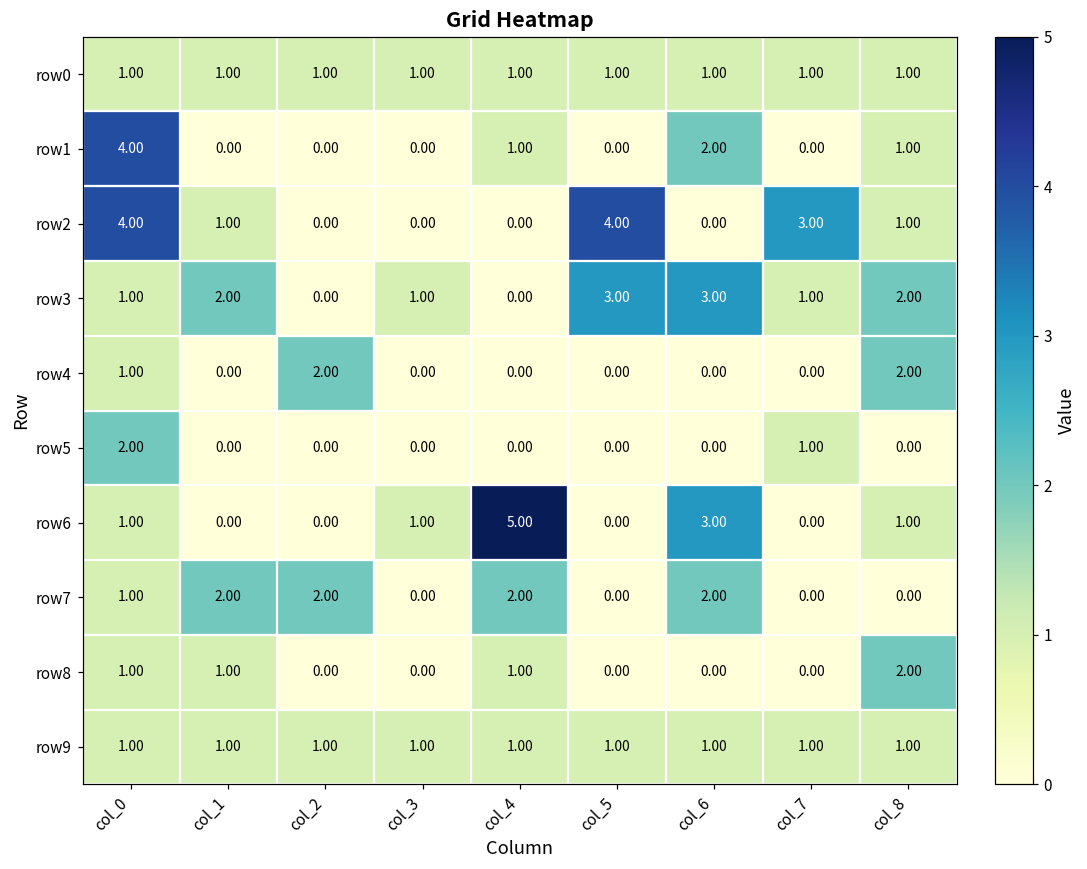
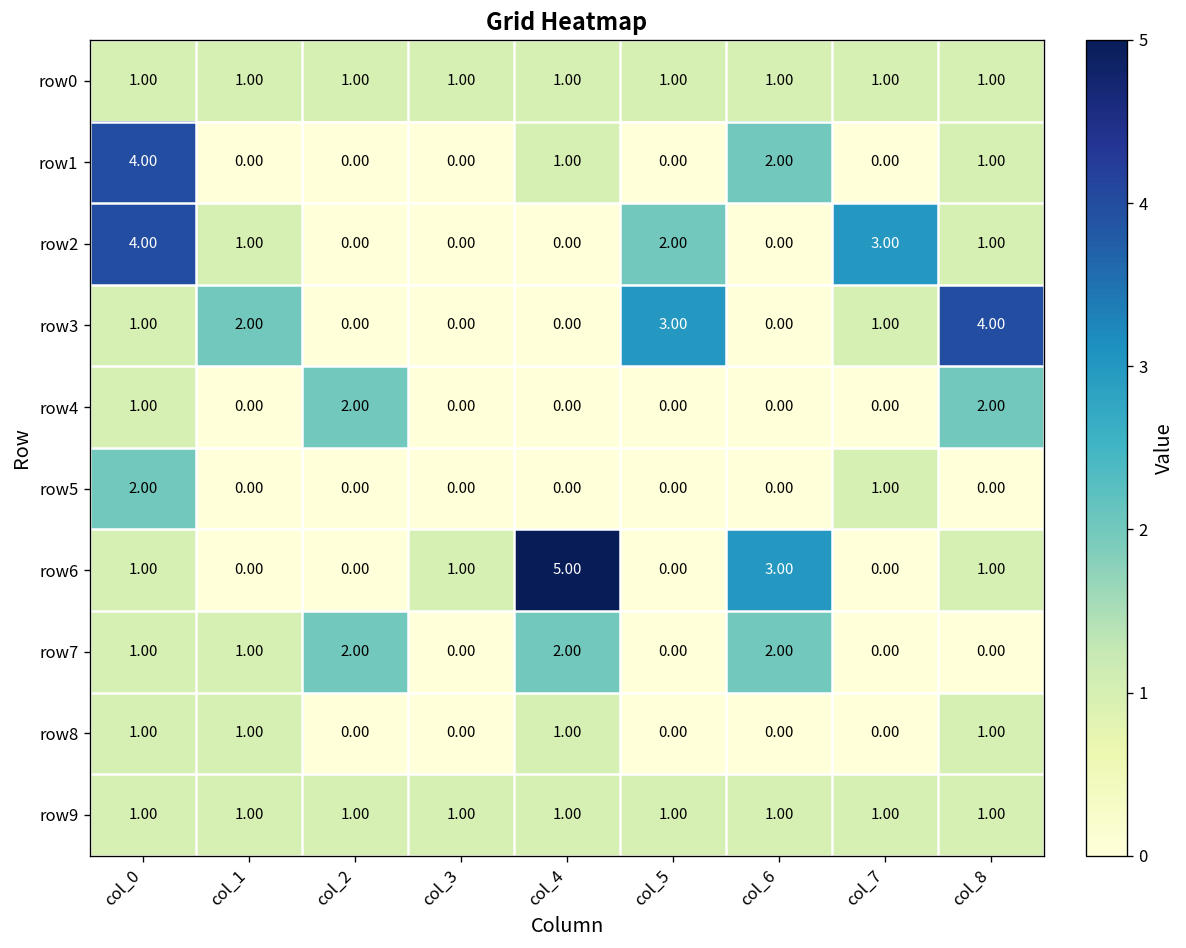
row2, col_5: 4.00 -> 2.00
row3, col_3: 1.00 -> 0.00
row3, col_6: 3.00 -> 0.00
row3, col_8: 2.00 -> 4.00
row7, col_1: 2.00 -> 1.00
row8, col_8: 2.00 -> 1.00
